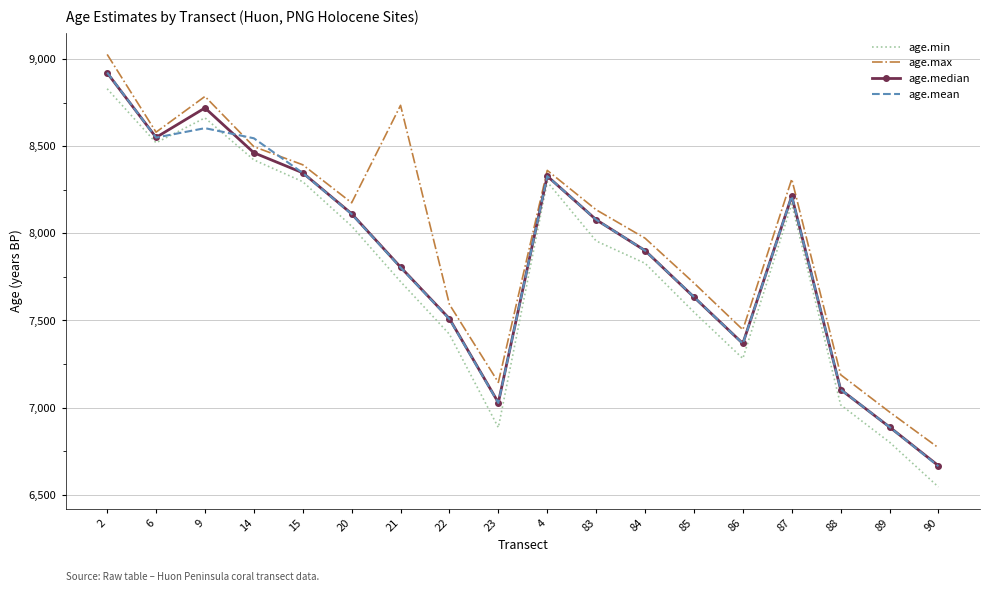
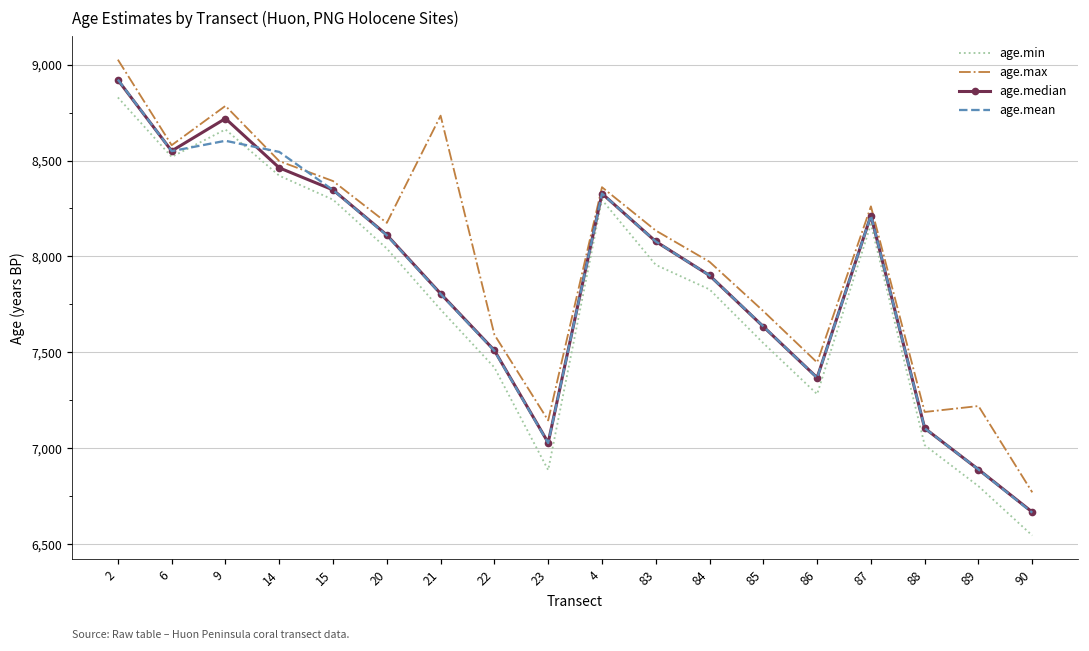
age.max, 87: 8,310 -> 8,260
age.max, 89: 6,980 -> 7,220
